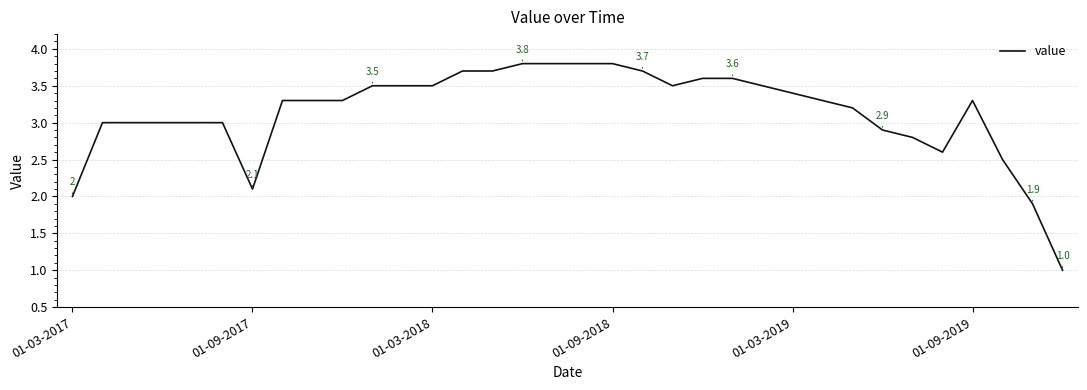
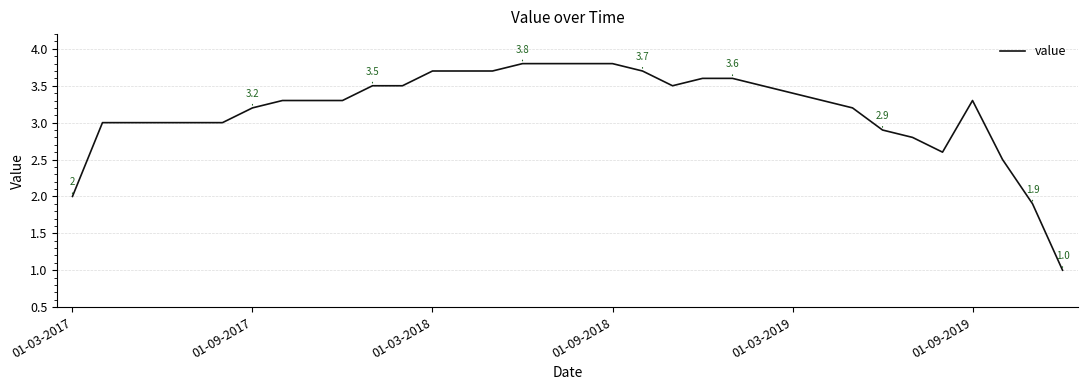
01-09-2017: 2.1 -> 3.2
01-03-2018: 3.5 -> 3.7
